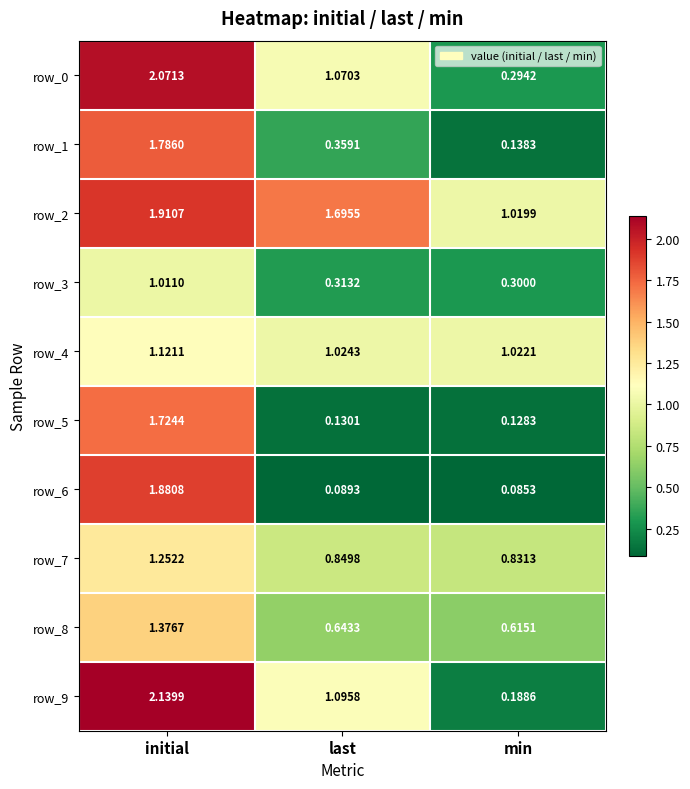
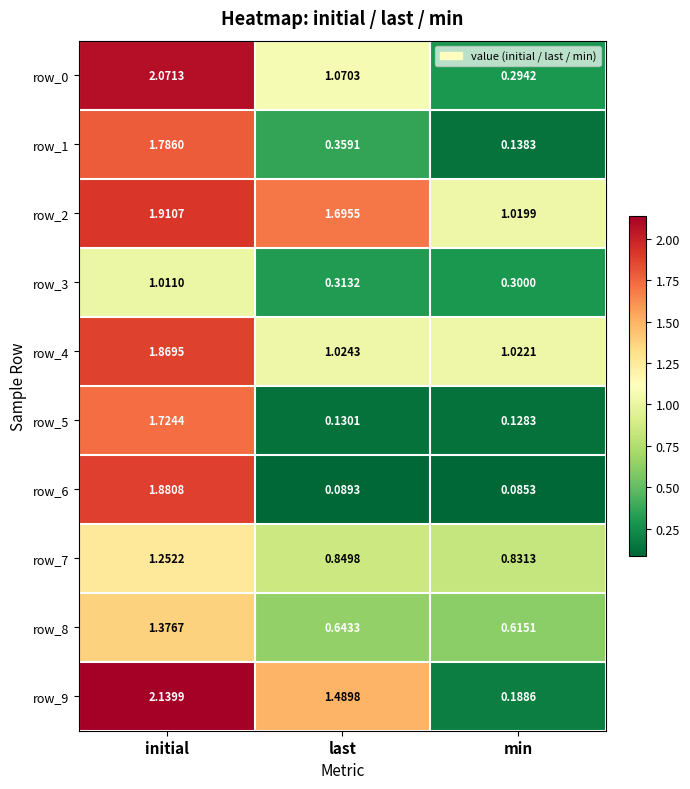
row_4, initial: 1.1211 -> 1.8695
row_9, last: 1.0958 -> 1.4898
